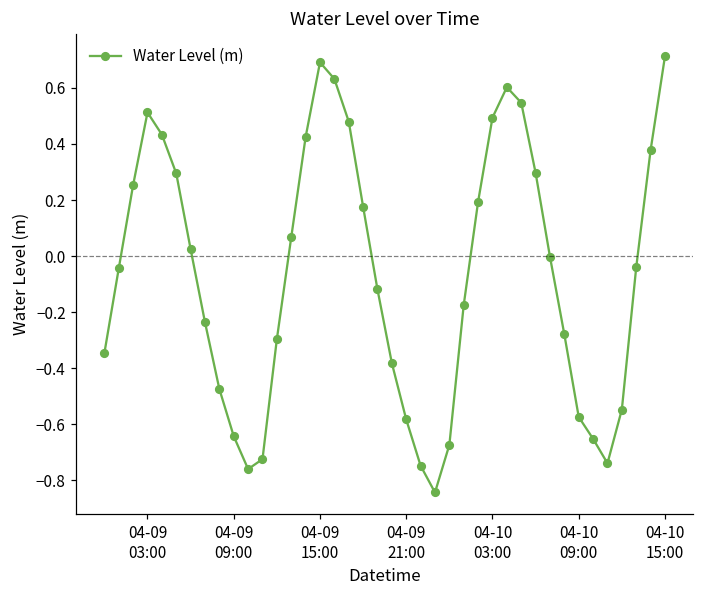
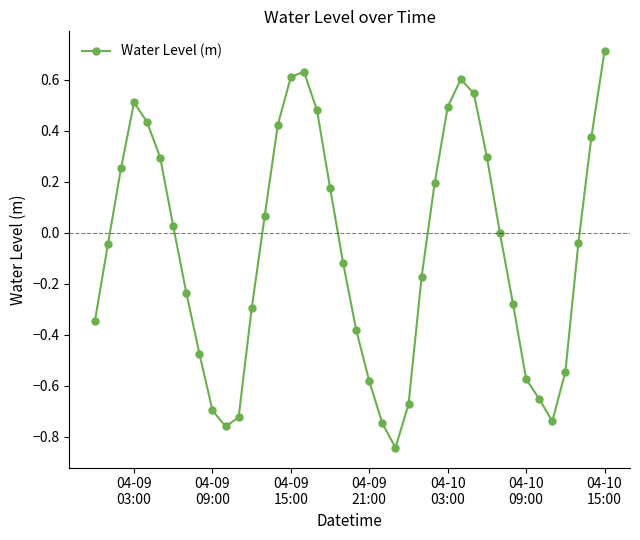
04-09 09:00: -0.64 -> -0.70
04-09 15:00: 0.69 -> 0.61
